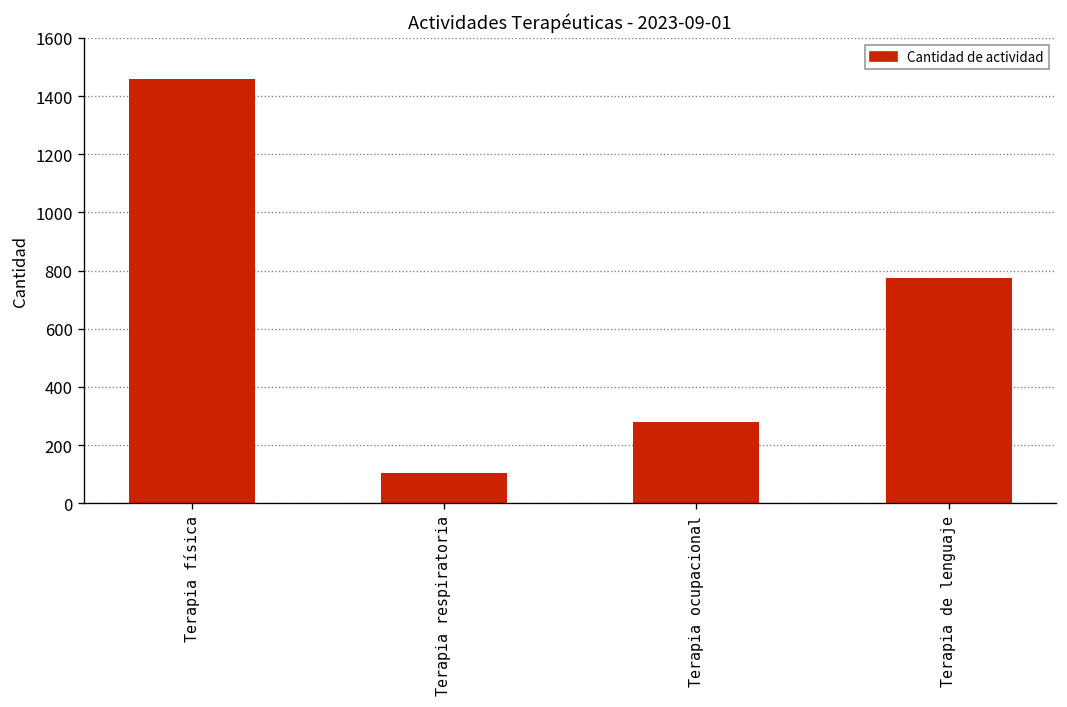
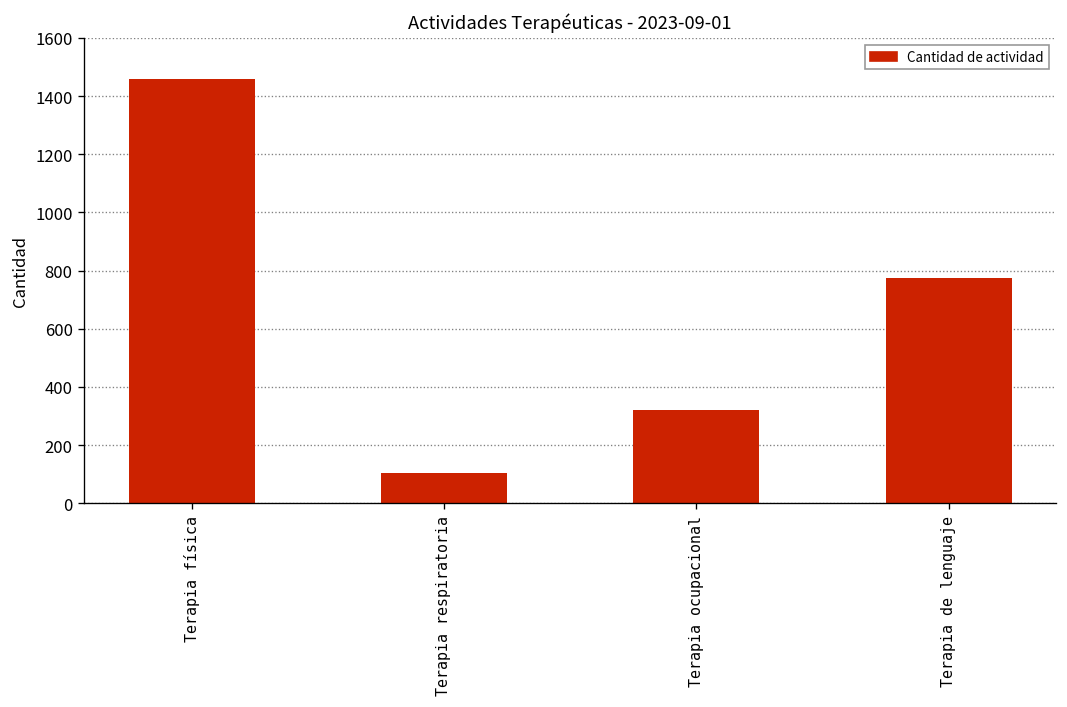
Terapia ocupacional: 280 -> 320
